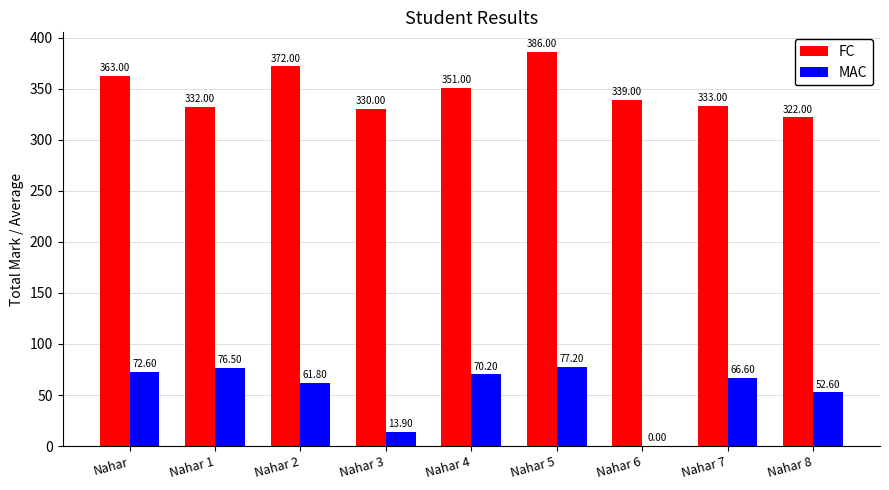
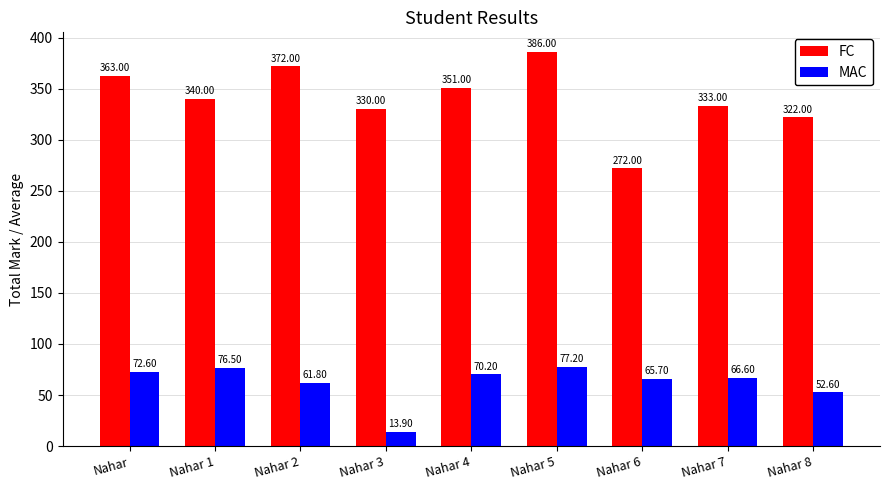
FC, Nahar 1: 332.00 -> 340.00
FC, Nahar 6: 339.00 -> 272.00
MAC, Nahar 6: 0.00 -> 65.70
